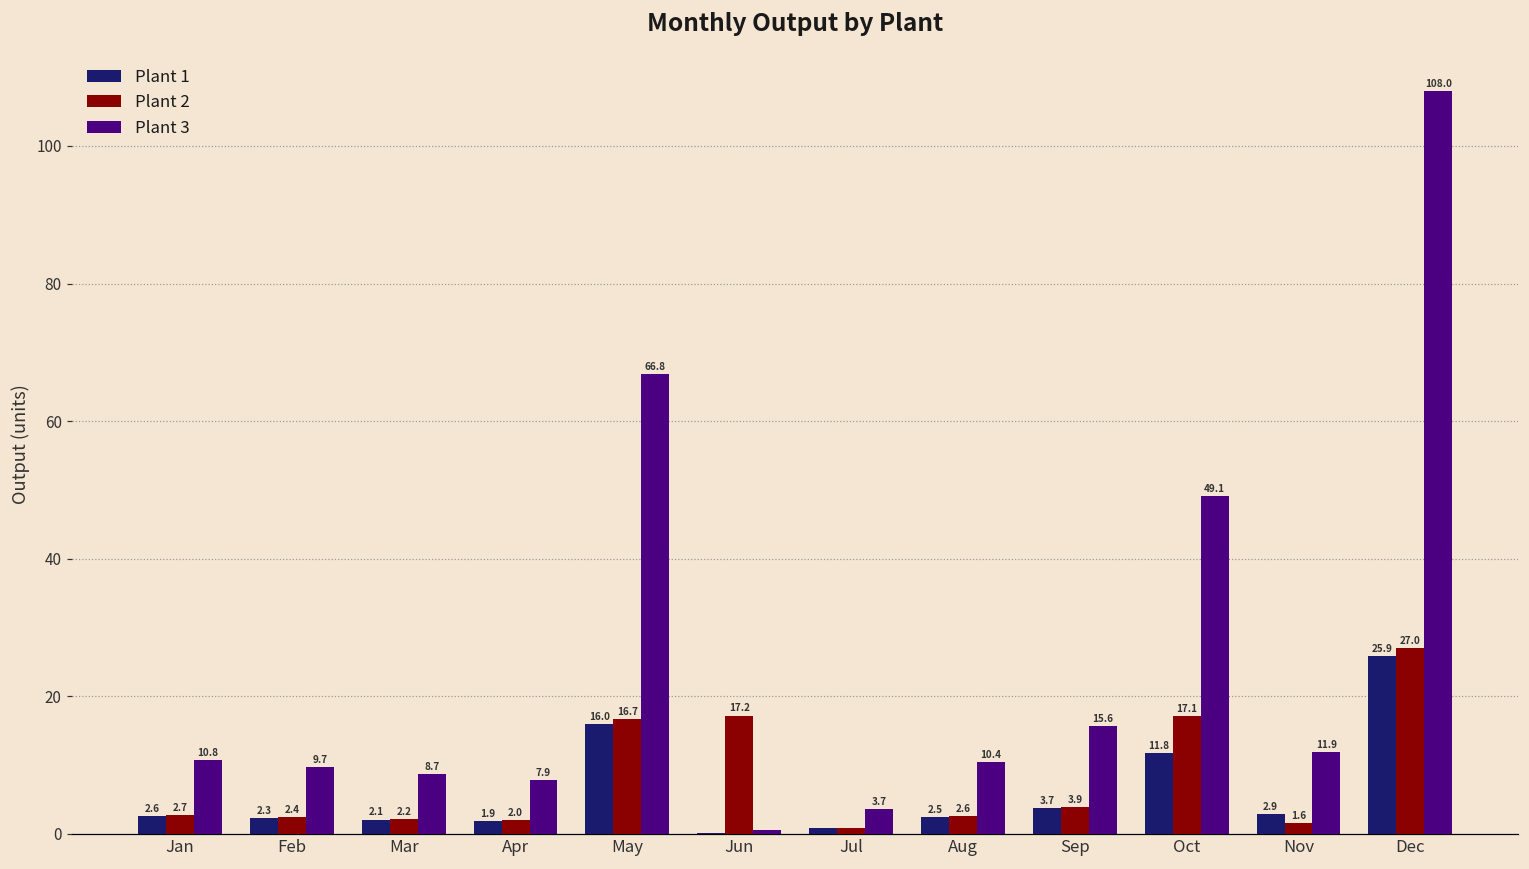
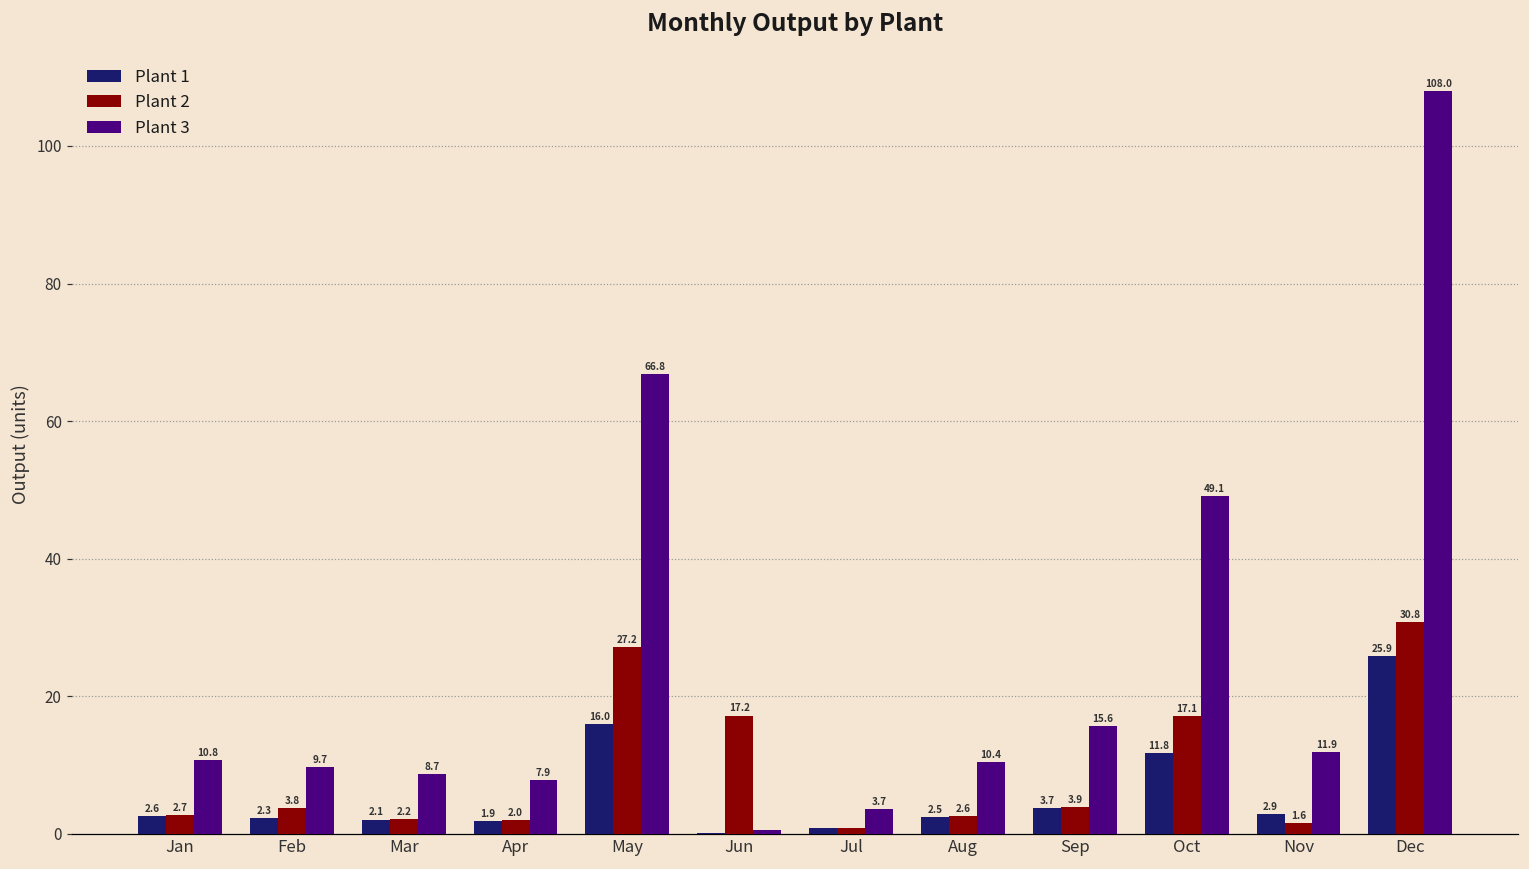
Plant 2, Feb: 2.4 -> 3.8
Plant 2, May: 16.7 -> 27.2
Plant 2, Dec: 27.0 -> 30.8
